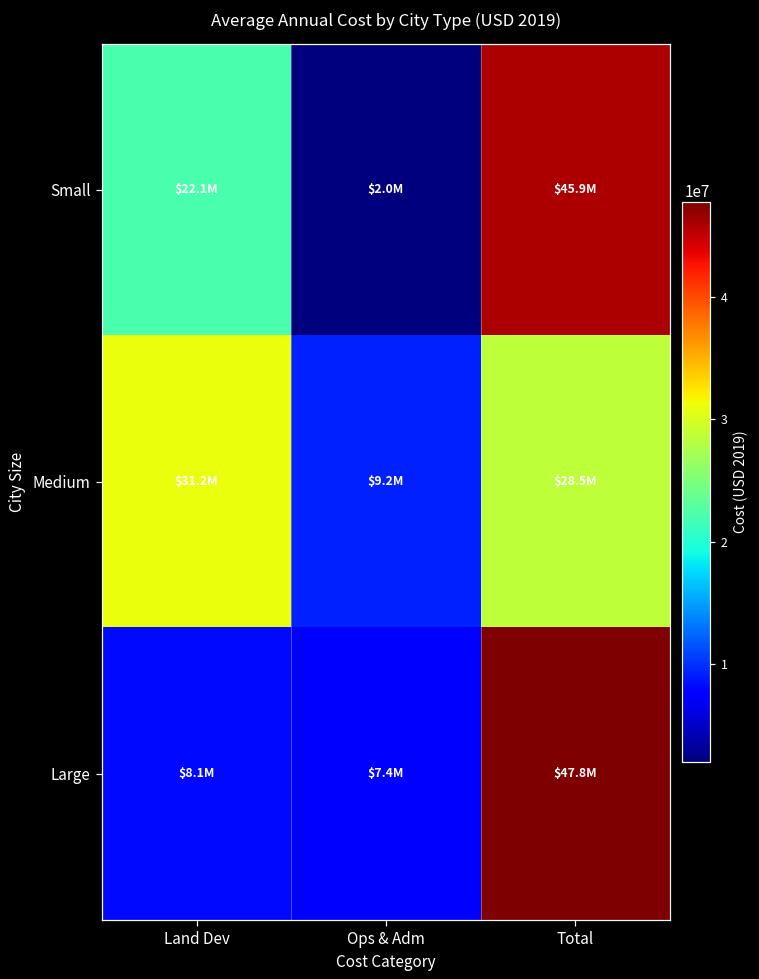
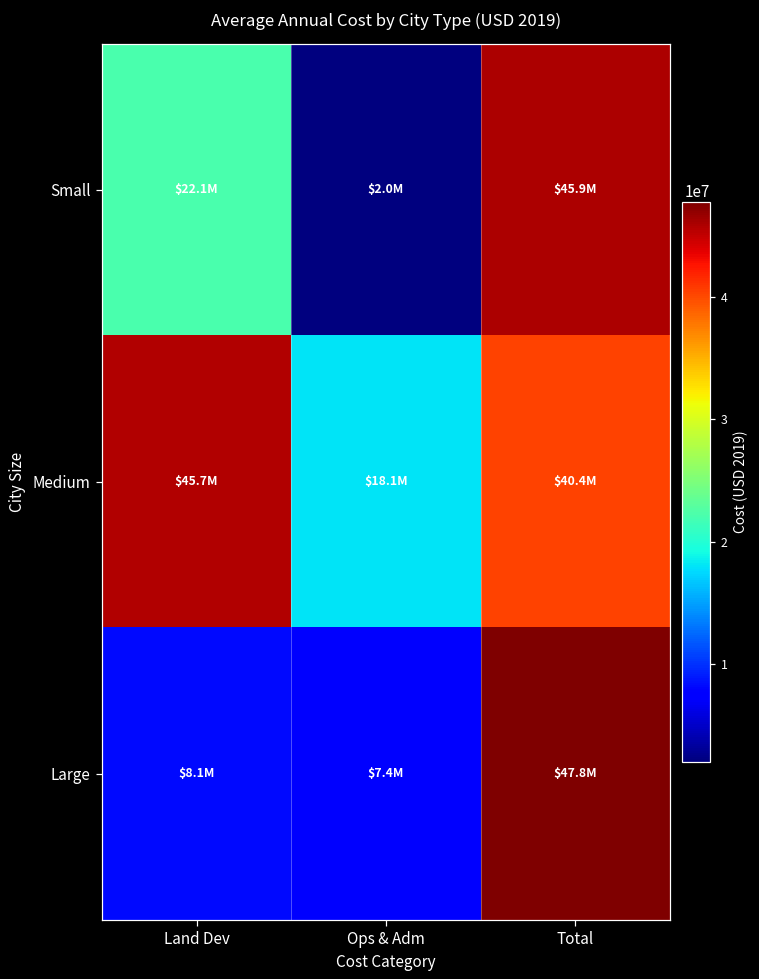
Medium, Land Dev: $31.2M -> $45.7M
Medium, Ops & Adm: $9.2M -> $18.1M
Medium, Total: $28.5M -> $40.4M
